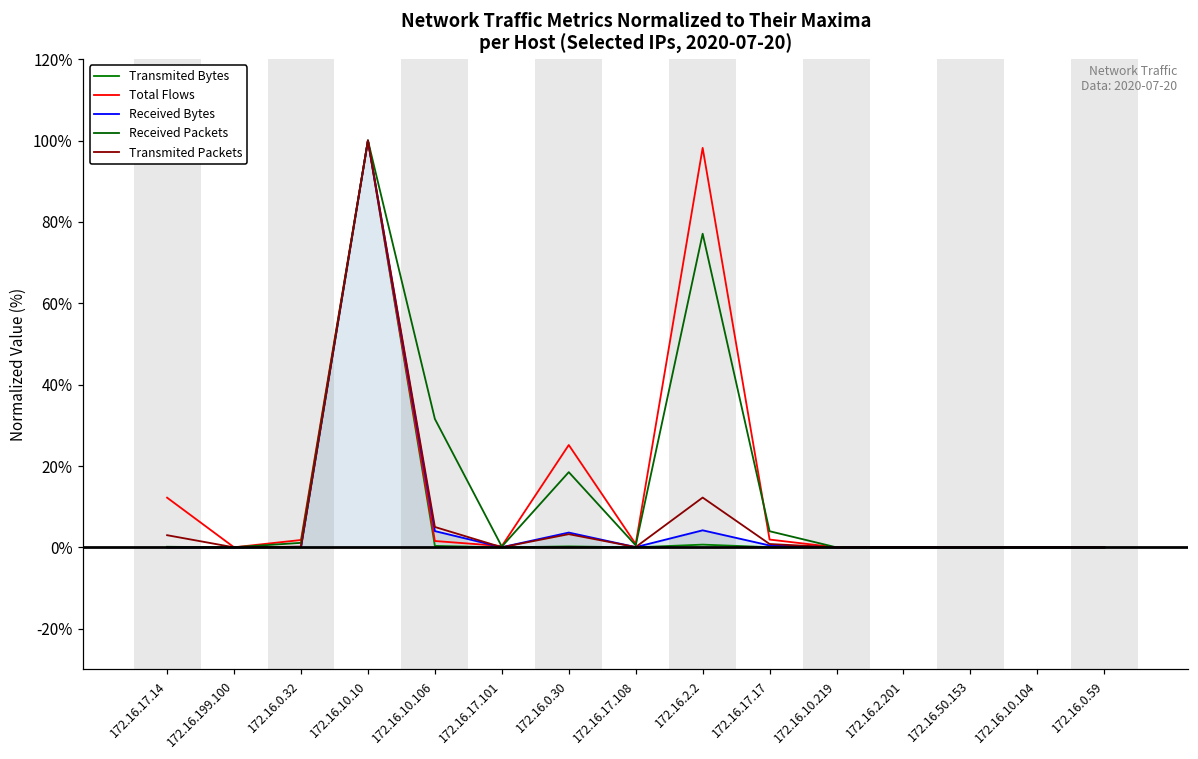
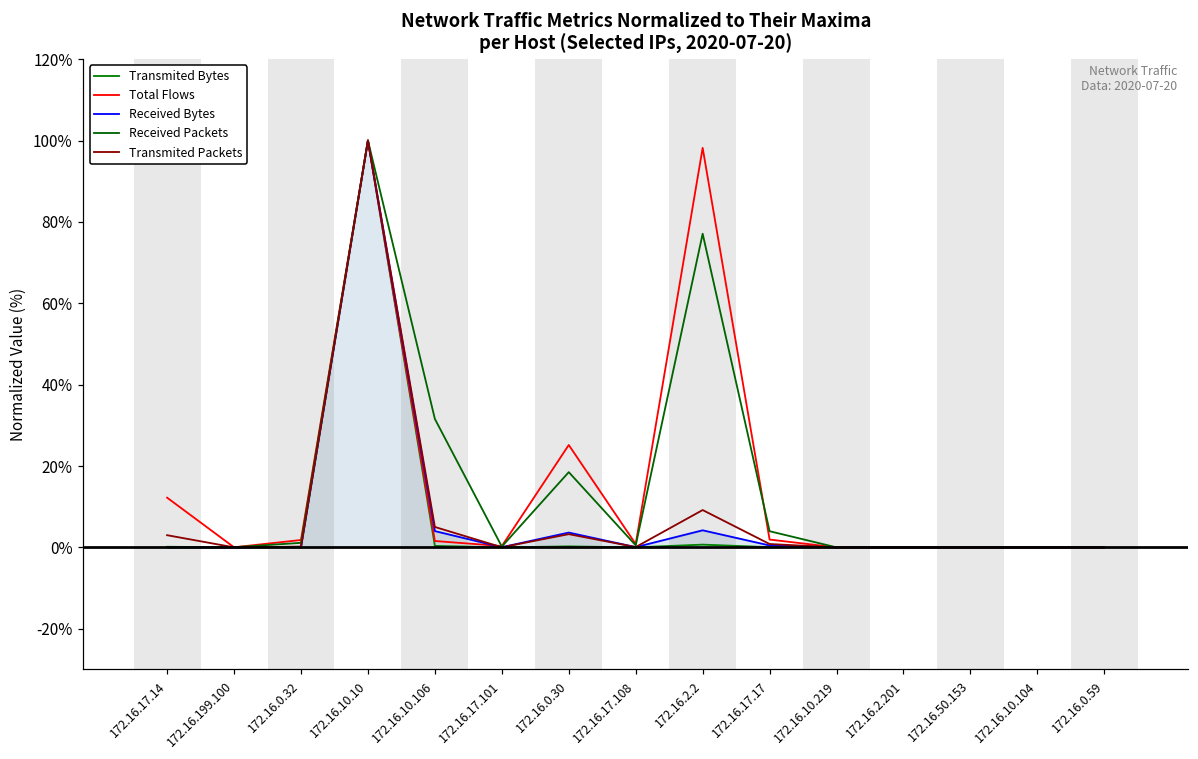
Transmited Packets, 172.16.2.2: 12% -> 9%
